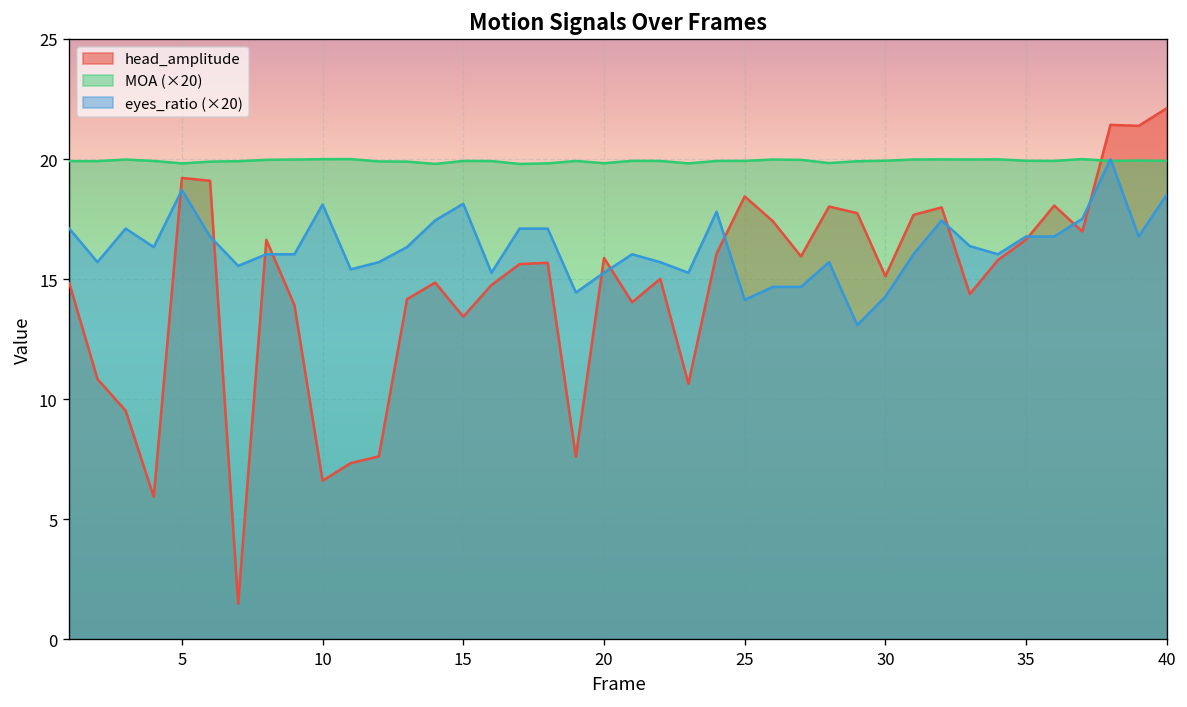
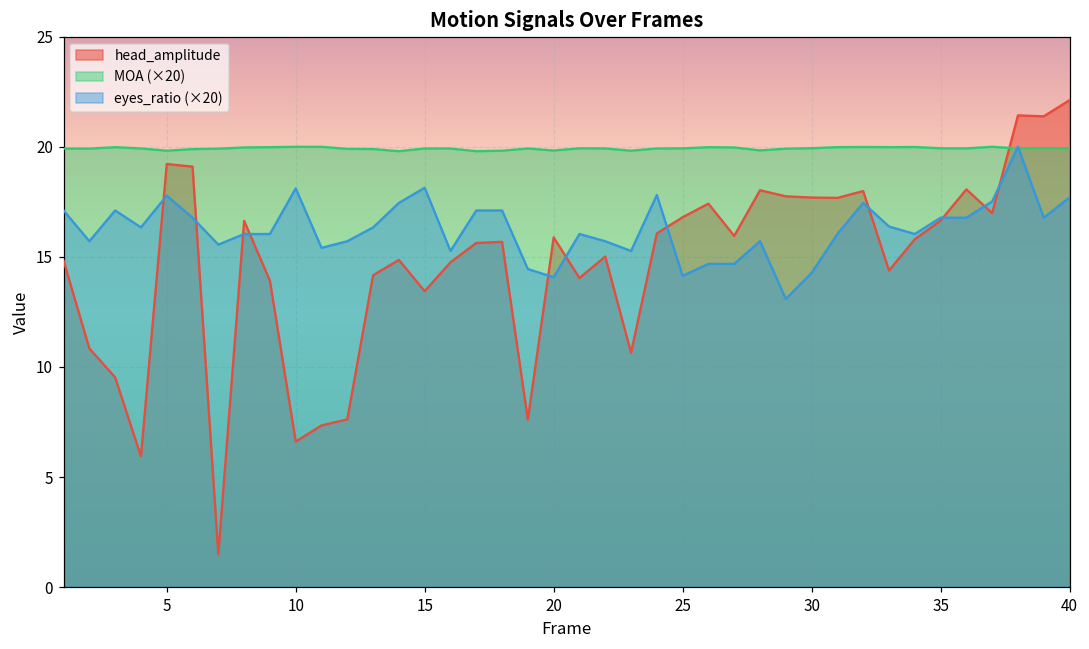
eyes_ratio (×20), 5: 18.7 -> 17.8
eyes_ratio (×20), 20: 15.3 -> 14.1
head_amplitude, 25: 18.4 -> 16.8
head_amplitude, 30: 15.1 -> 17.7
eyes_ratio (×20), 40: 18.5 -> 17.7
